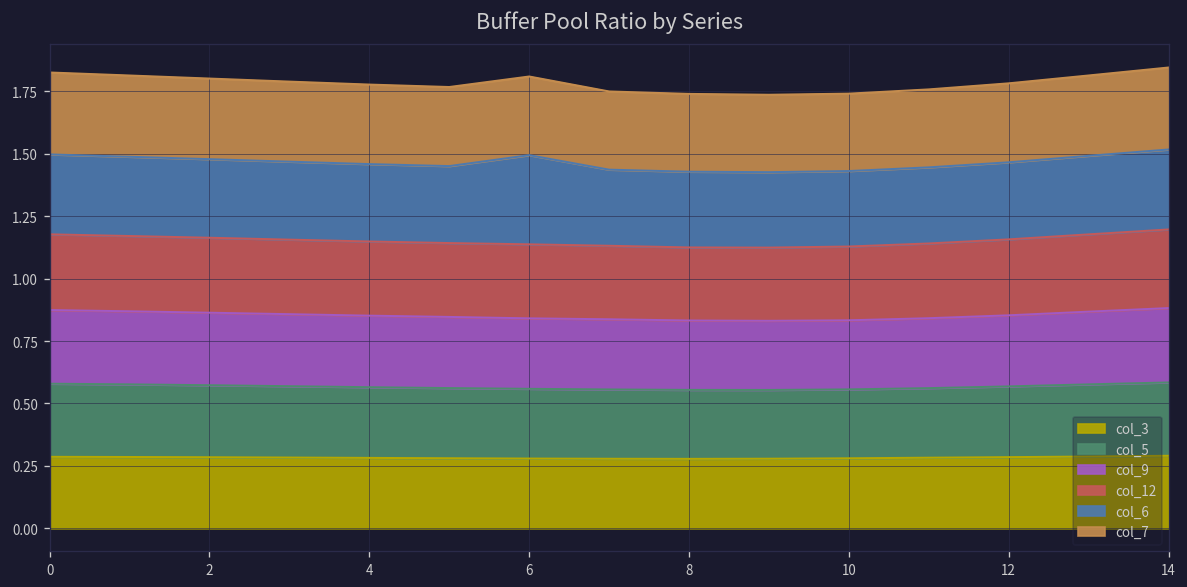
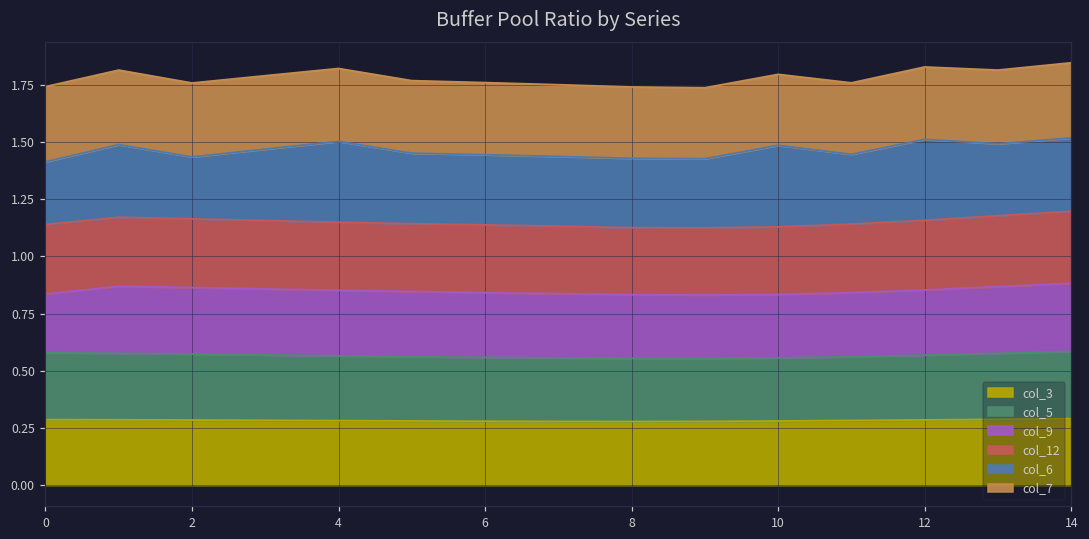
col_9, 0: 0.30 -> 0.26
col_6, 0: 0.32 -> 0.27
col_6, 2: 0.31 -> 0.27
col_6, 4: 0.31 -> 0.35
col_6, 6: 0.36 -> 0.31
col_6, 10: 0.30 -> 0.36
col_6, 12: 0.31 -> 0.35
